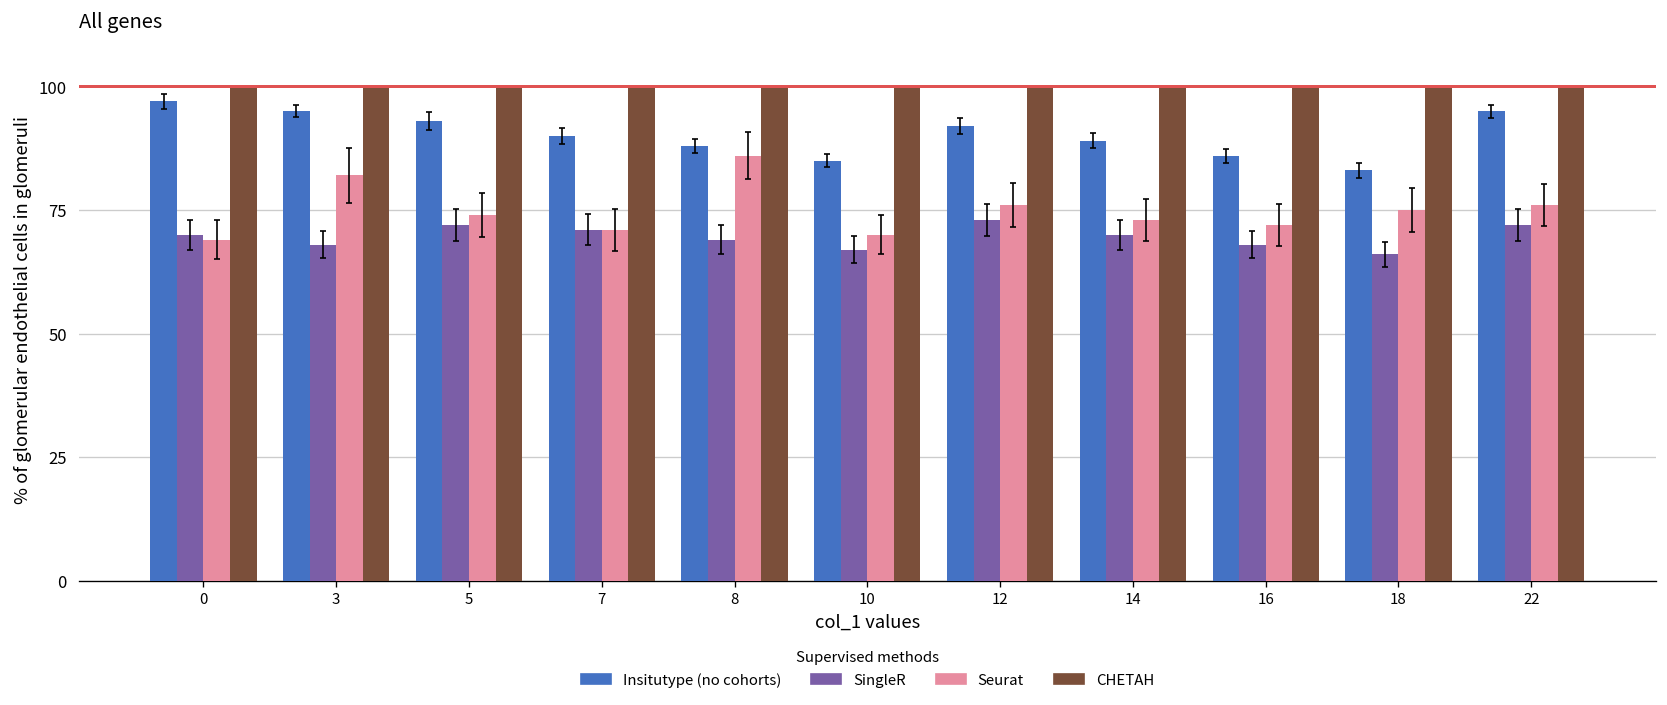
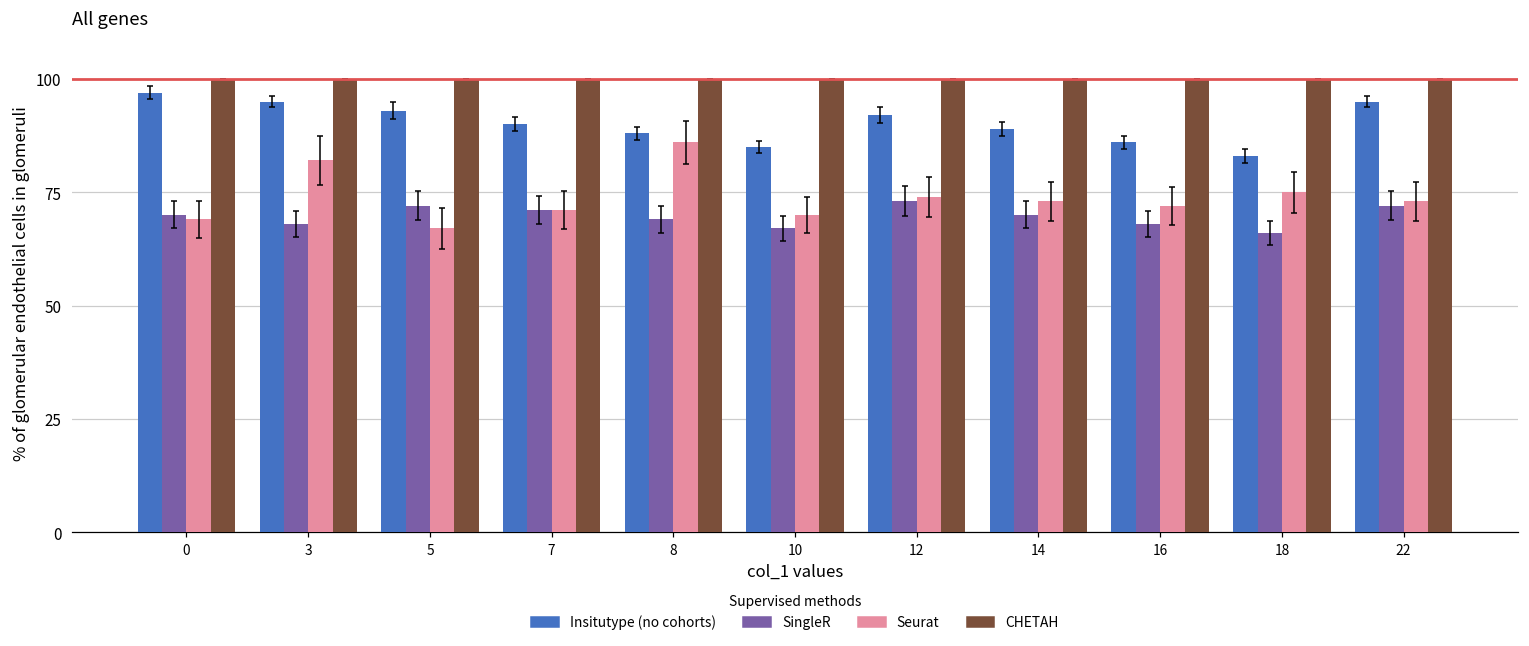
Seurat, 5: 74 -> 67
Seurat, 12: 76 -> 74
Seurat, 22: 76 -> 73
